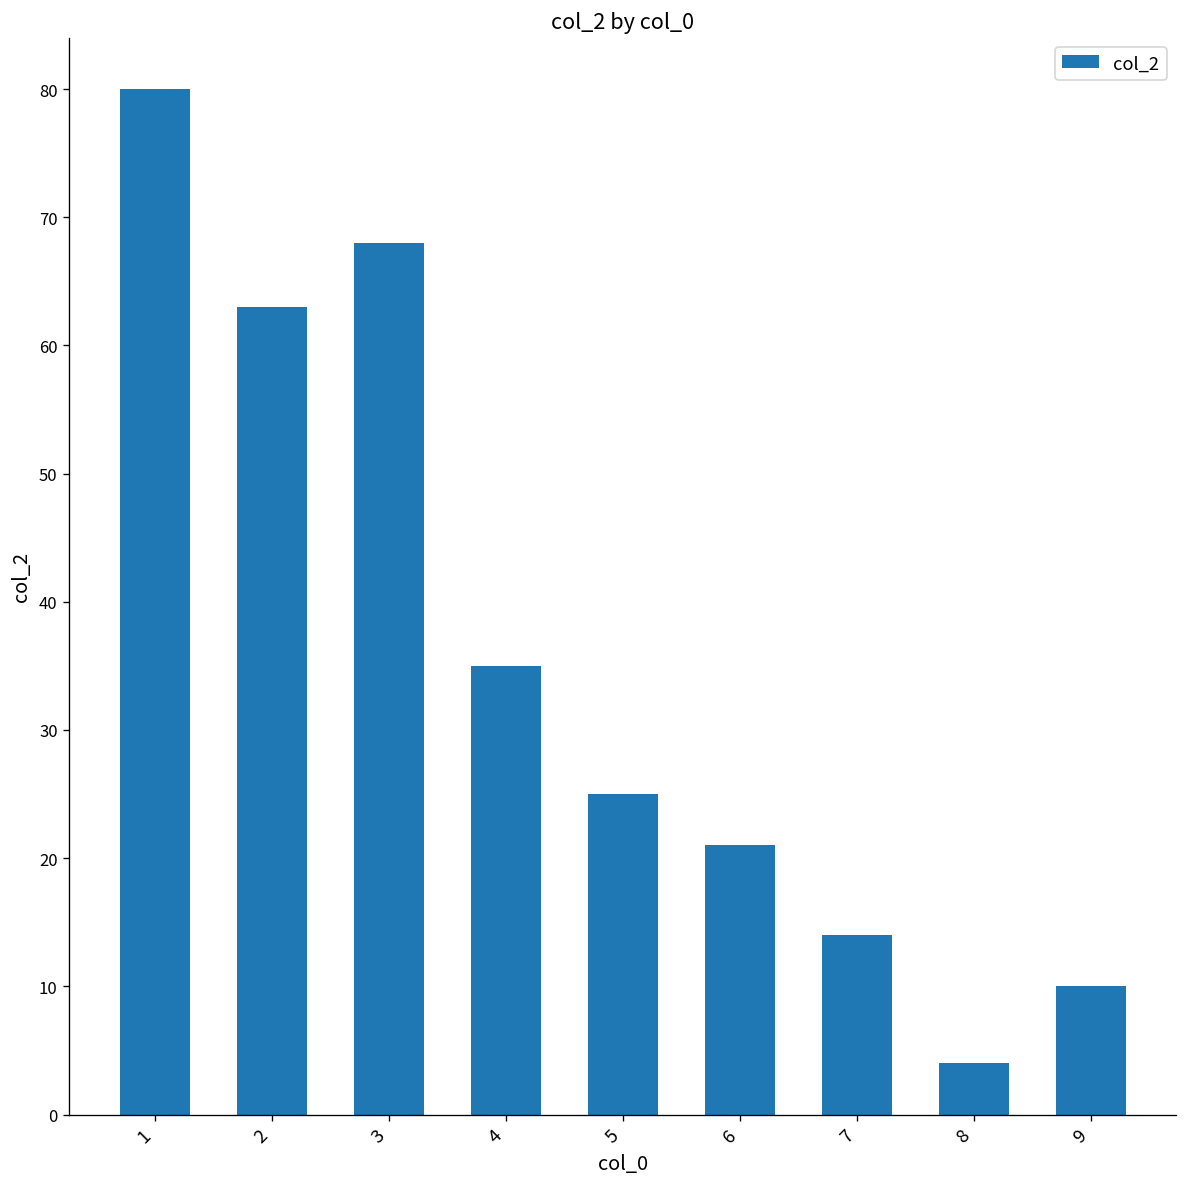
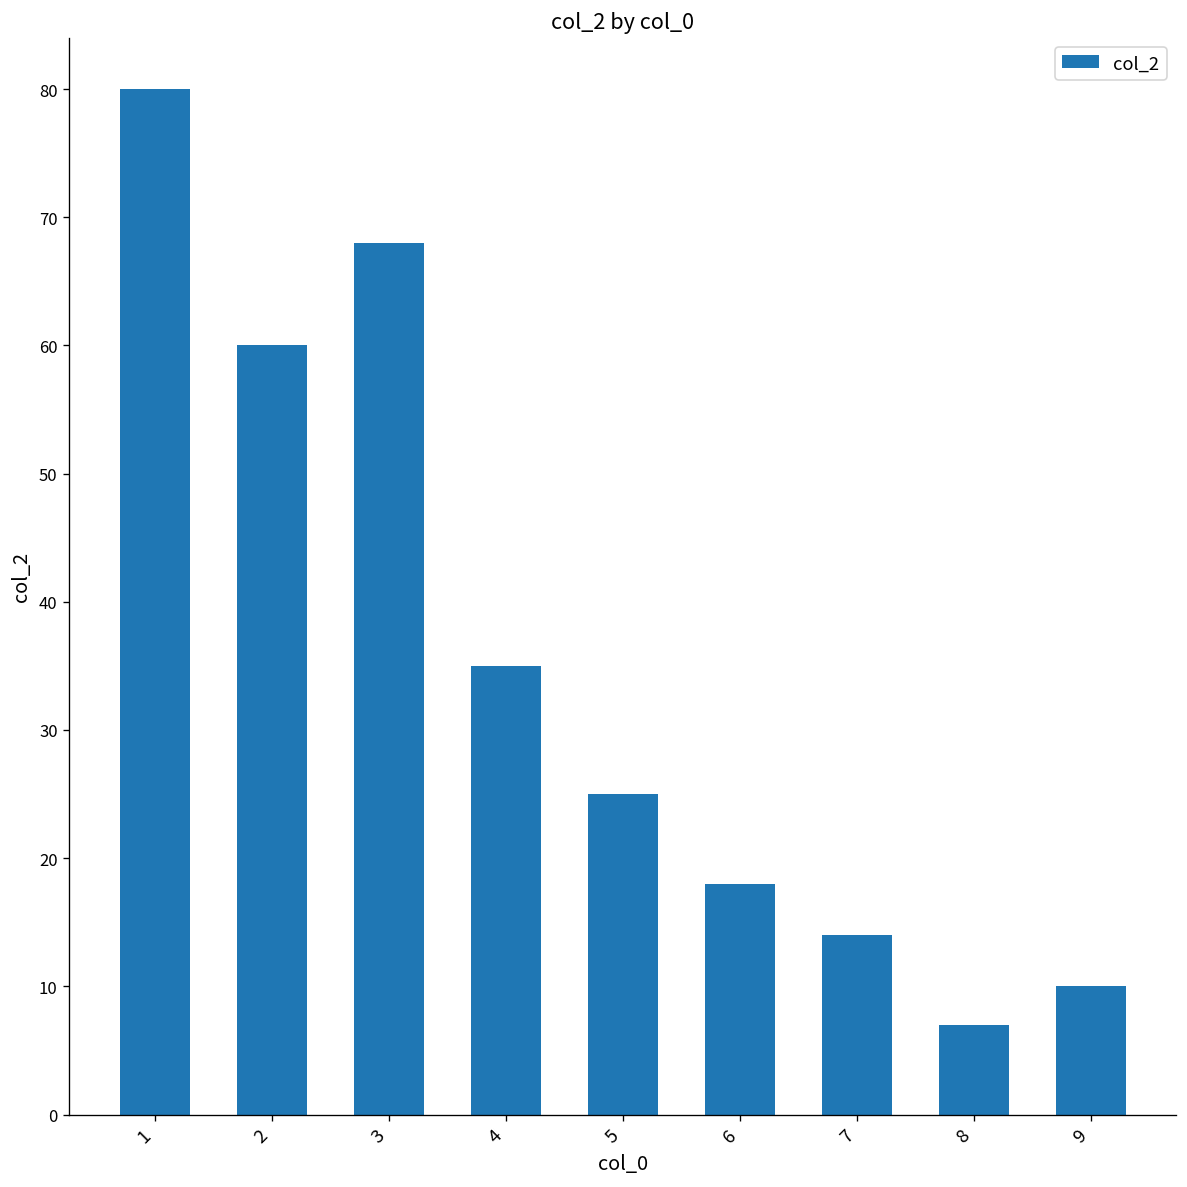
2: 63 -> 60
6: 21 -> 18
8: 4 -> 7
